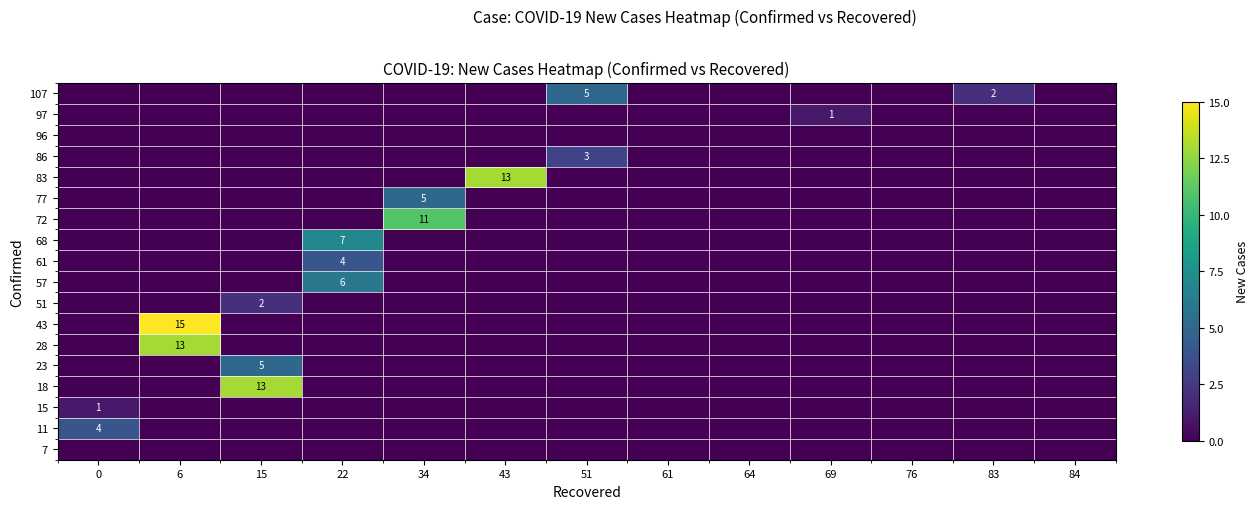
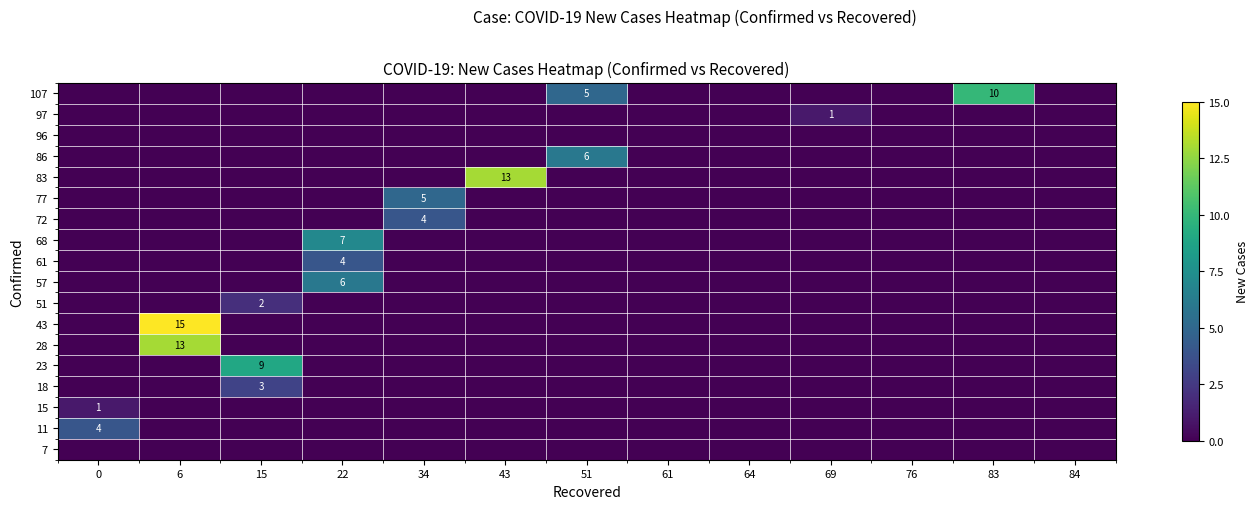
107, 83: 2 -> 10
86, 51: 3 -> 6
72, 34: 11 -> 4
23, 15: 5 -> 9
18, 15: 13 -> 3
